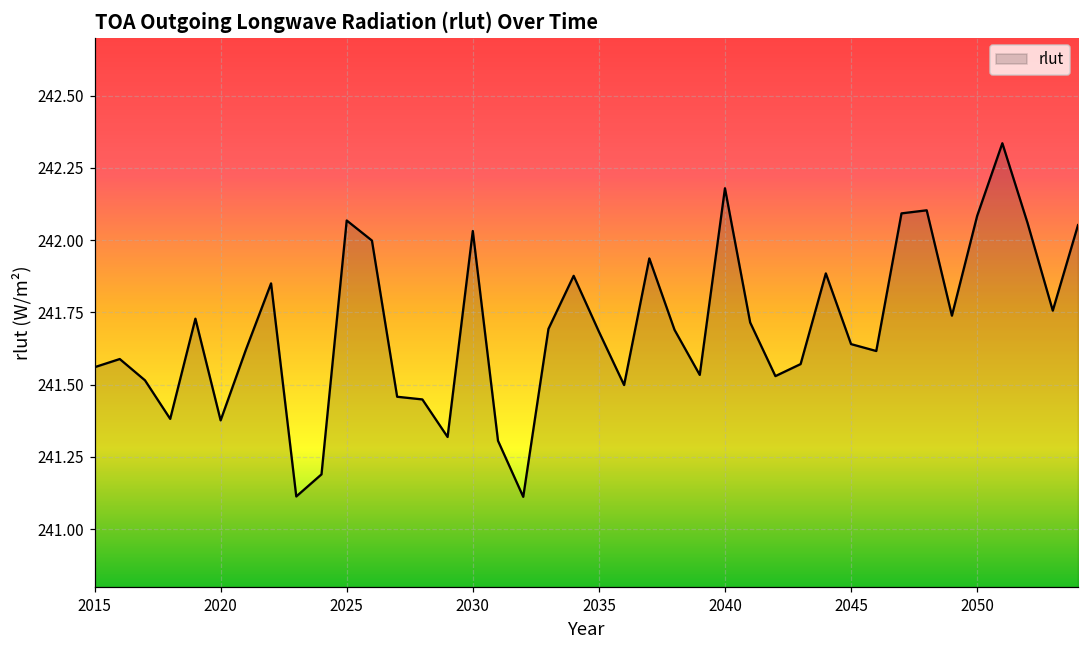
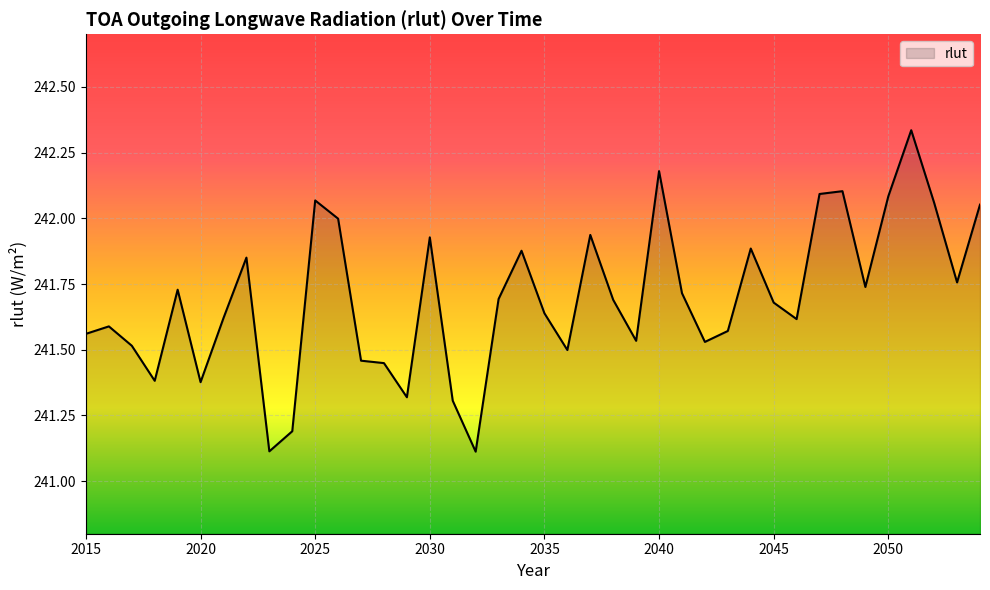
2030: 242.03 -> 241.93
2035: 241.68 -> 241.64
2045: 241.64 -> 241.68
